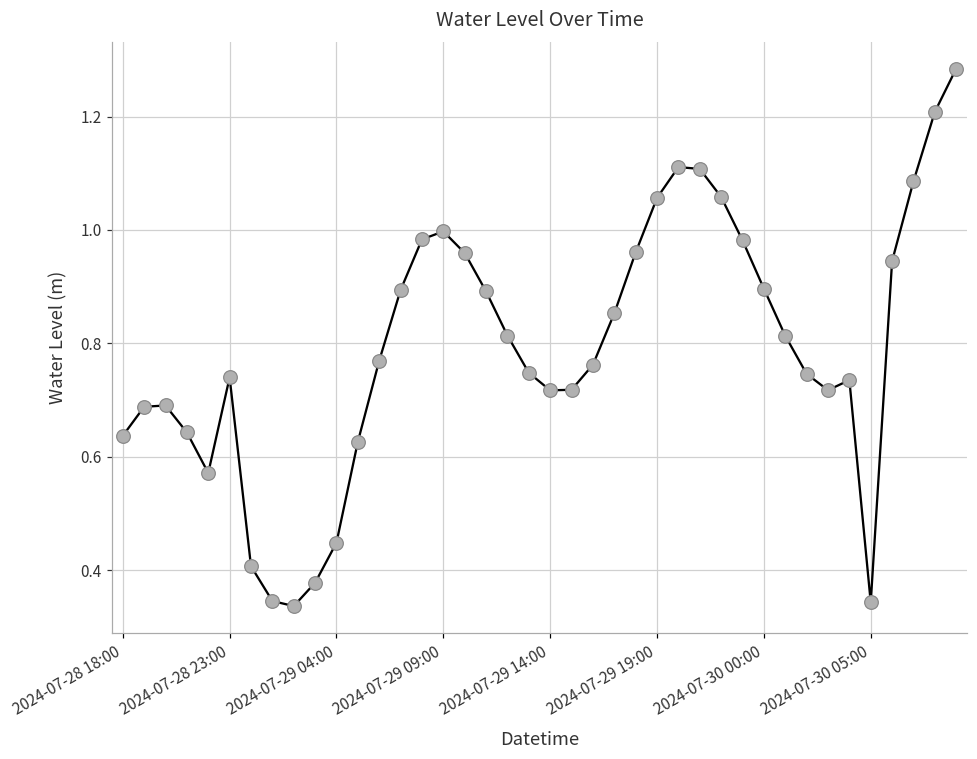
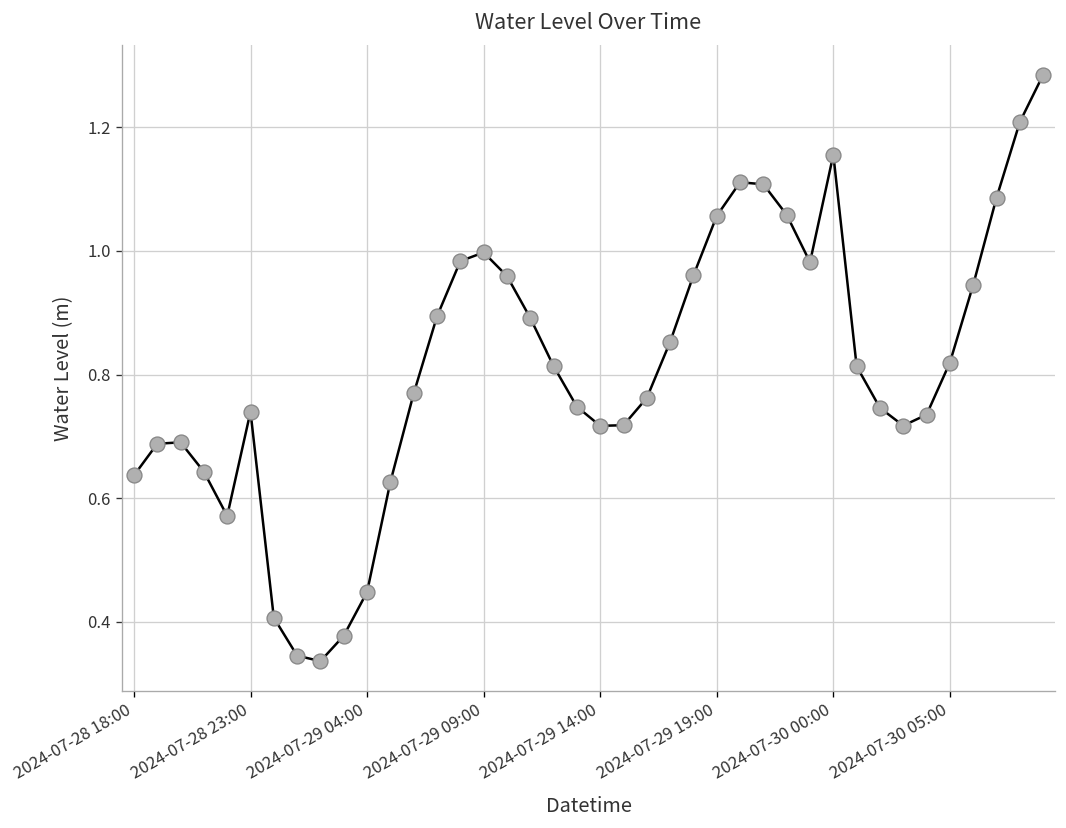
2024-07-30 00:00: 0.90 -> 1.16
2024-07-30 05:00: 0.34 -> 0.82
